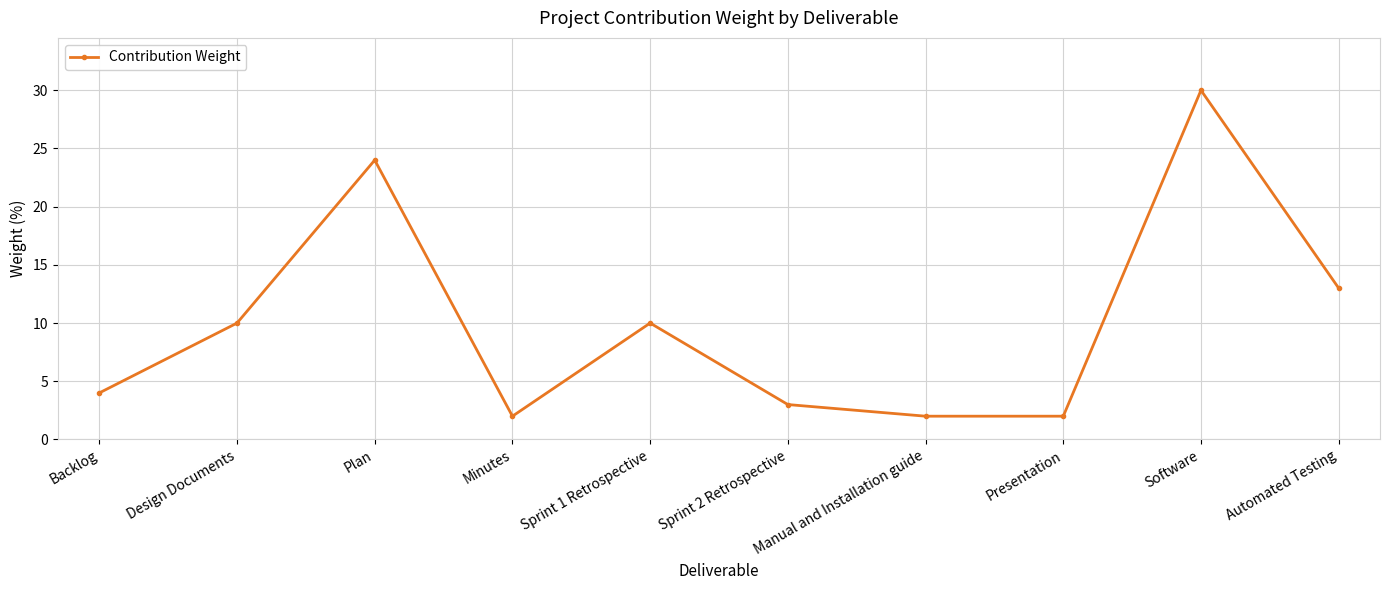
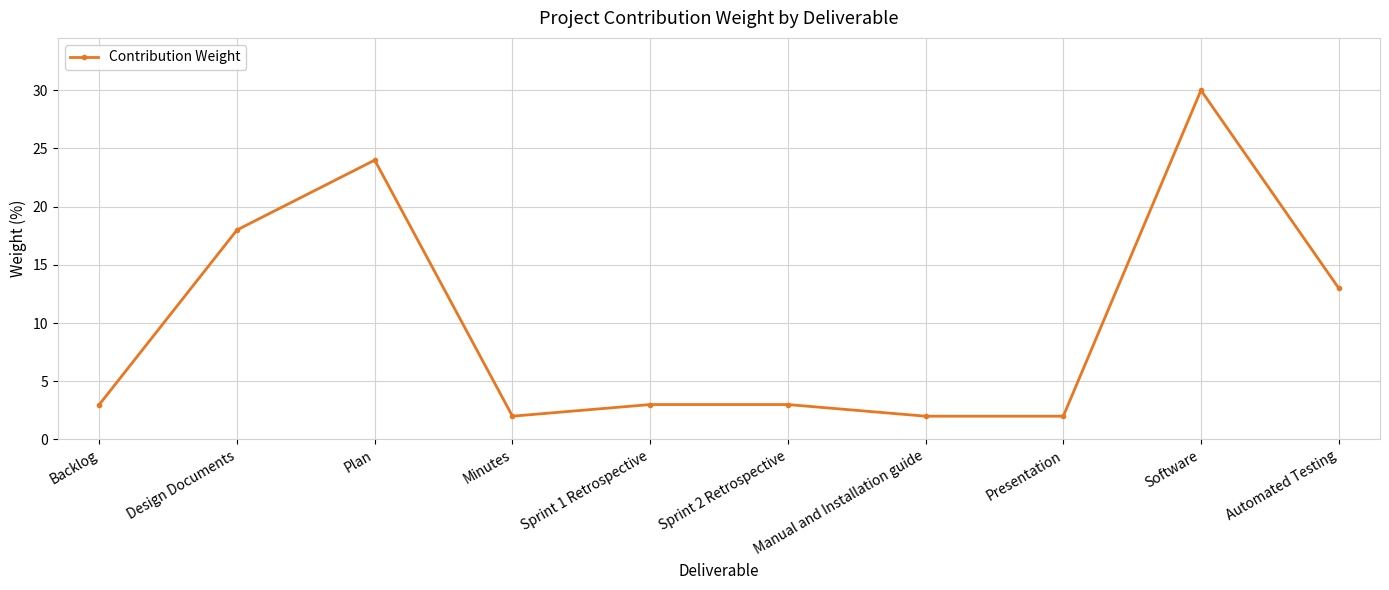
Backlog: 4 -> 3
Design Documents: 10 -> 18
Sprint 1 Retrospective: 10 -> 3
